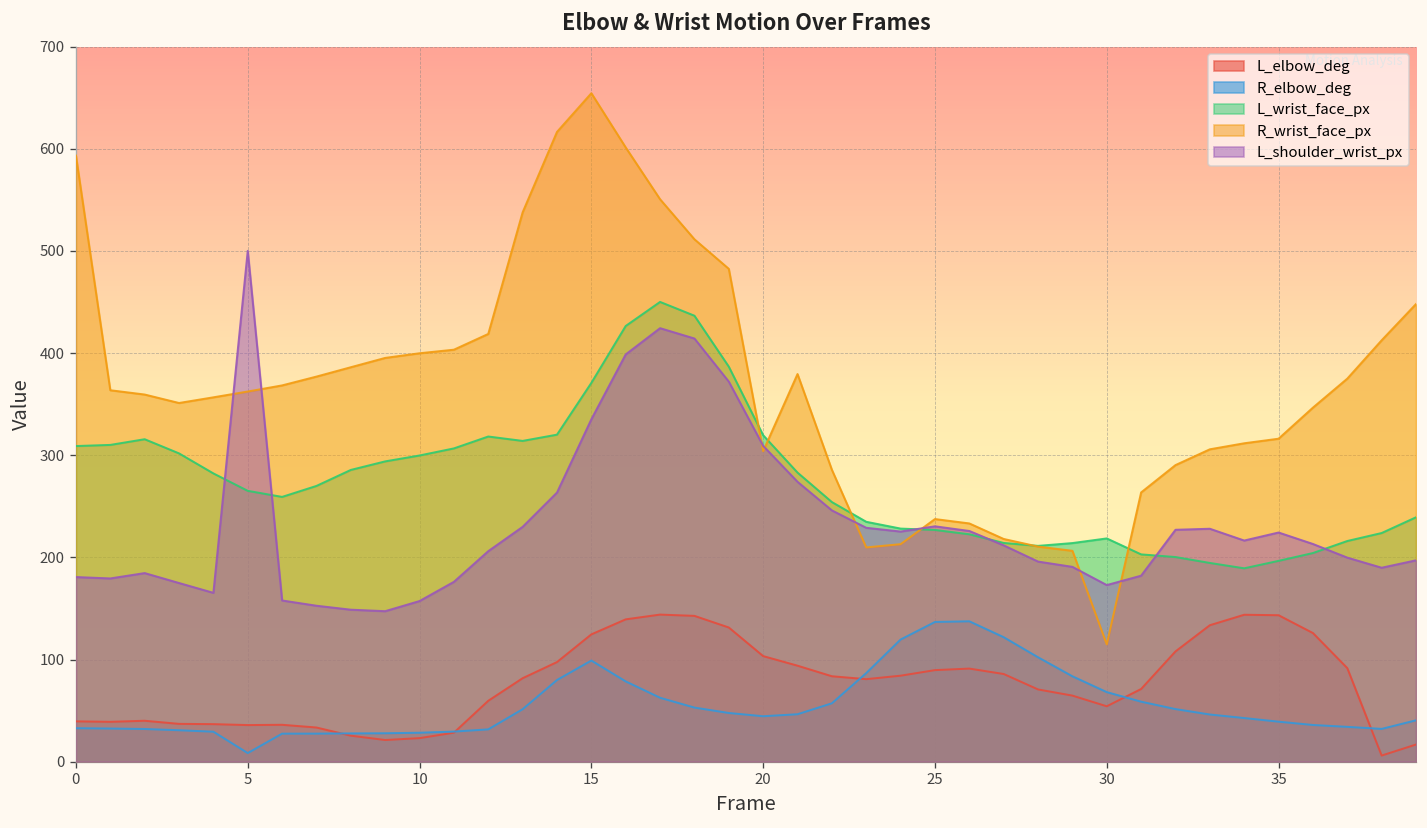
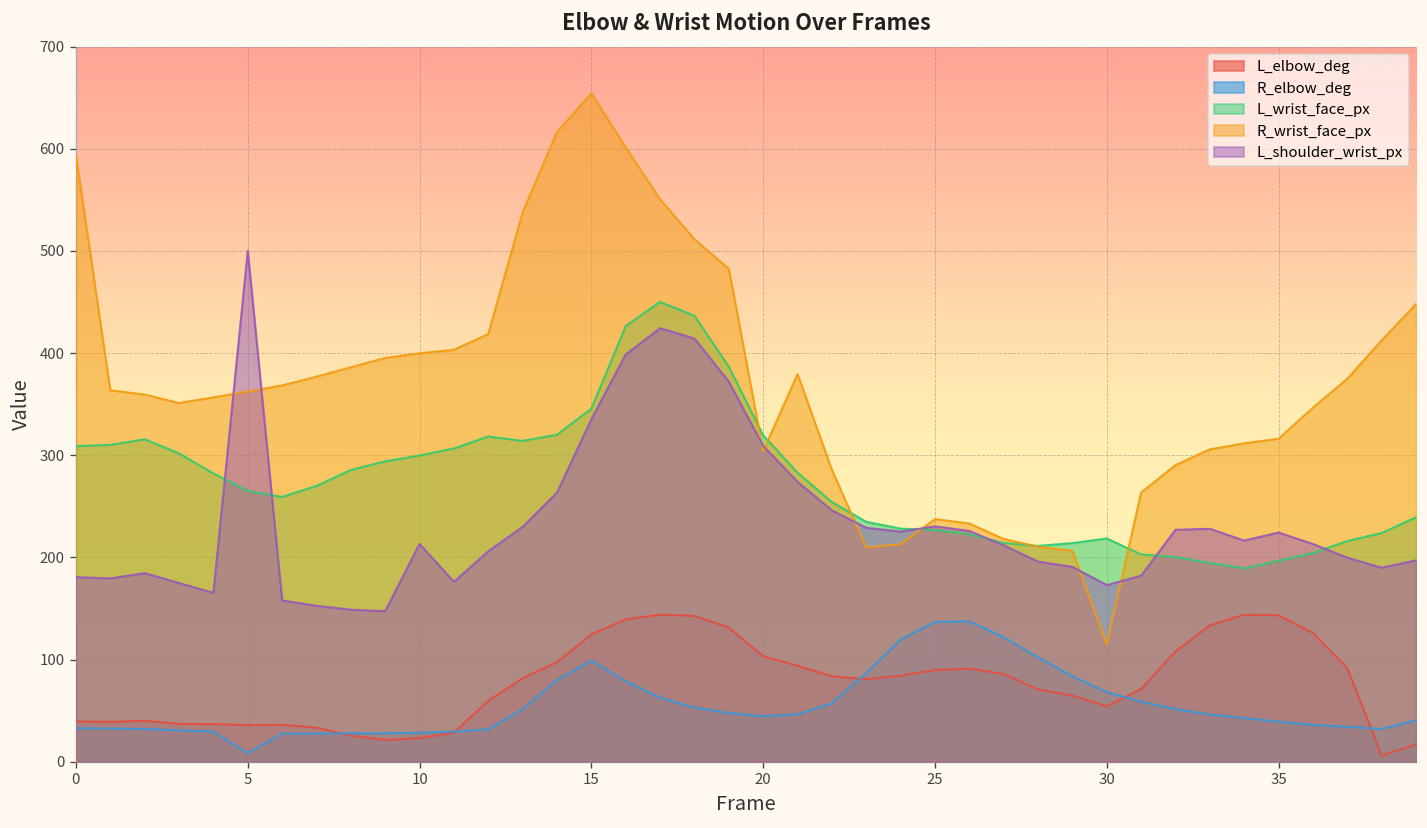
L_shoulder_wrist_px, 10: 160 -> 210
L_wrist_face_px, 15: 370 -> 350
